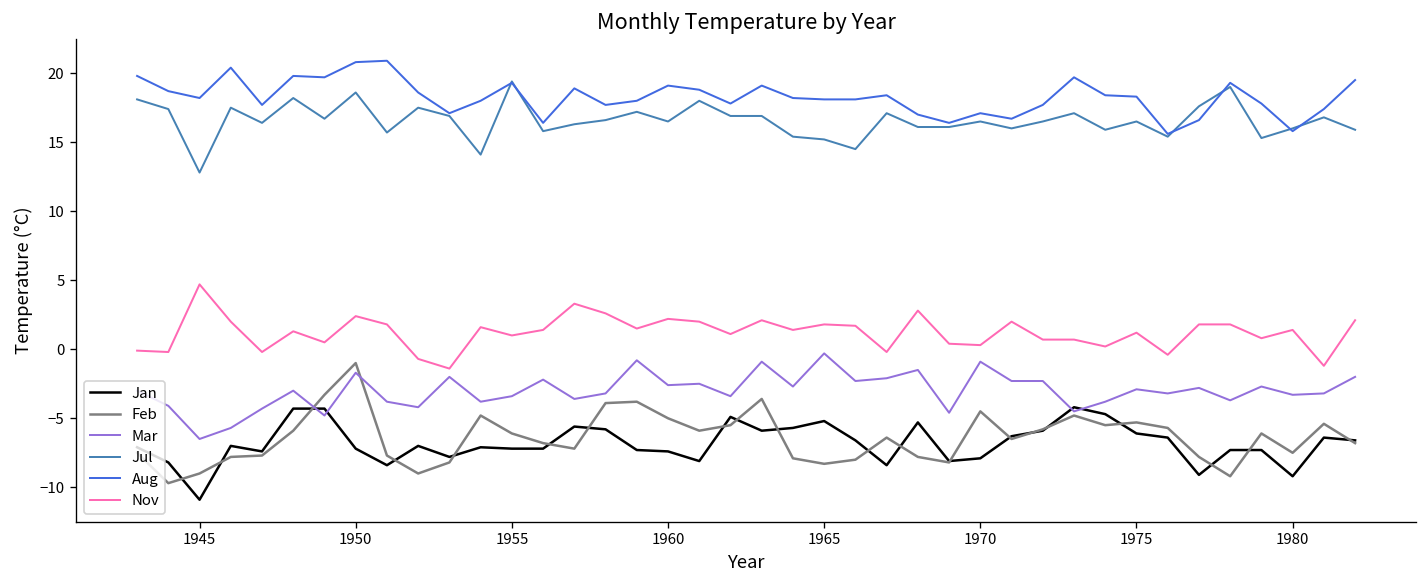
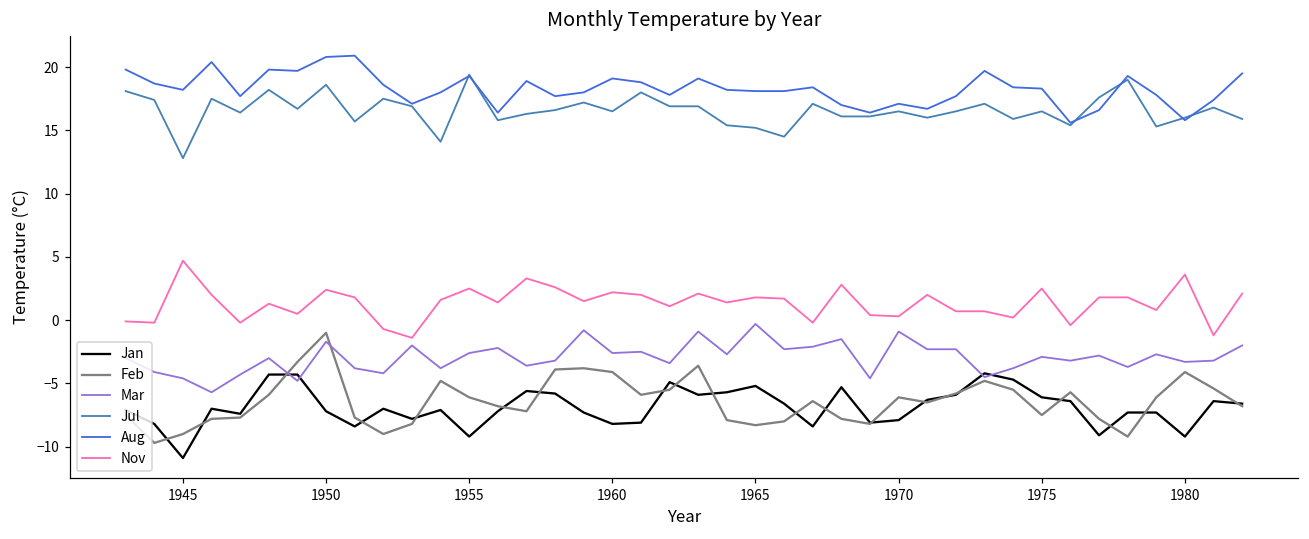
Mar, 1945: -6.5 -> -4.6
Jan, 1955: -7.2 -> -9.2
Mar, 1955: -3.4 -> -2.6
Nov, 1955: 1.0 -> 2.5
Jan, 1960: -7.4 -> -8.2
Feb, 1960: -5.0 -> -4.1
Feb, 1970: -4.5 -> -6.1
Feb, 1975: -5.3 -> -7.5
Nov, 1975: 1.2 -> 2.5
Feb, 1980: -7.5 -> -4.1
Nov, 1980: 1.4 -> 3.6
